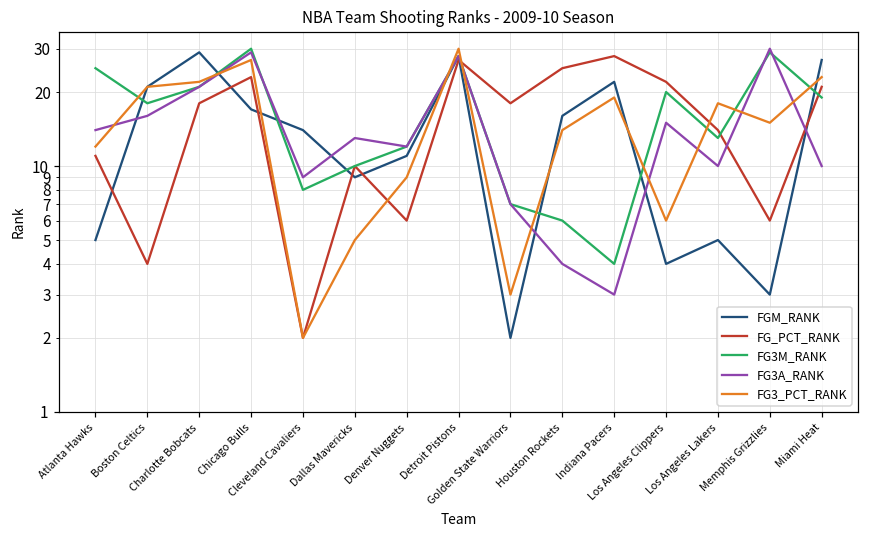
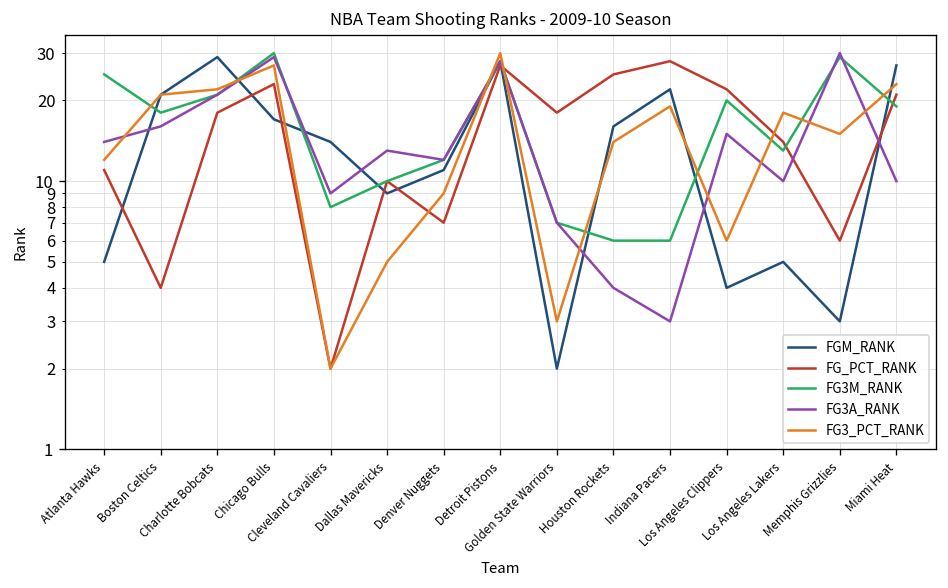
FG_PCT_RANK, Denver Nuggets: 6 -> 7
FG3M_RANK, Indiana Pacers: 4 -> 6
